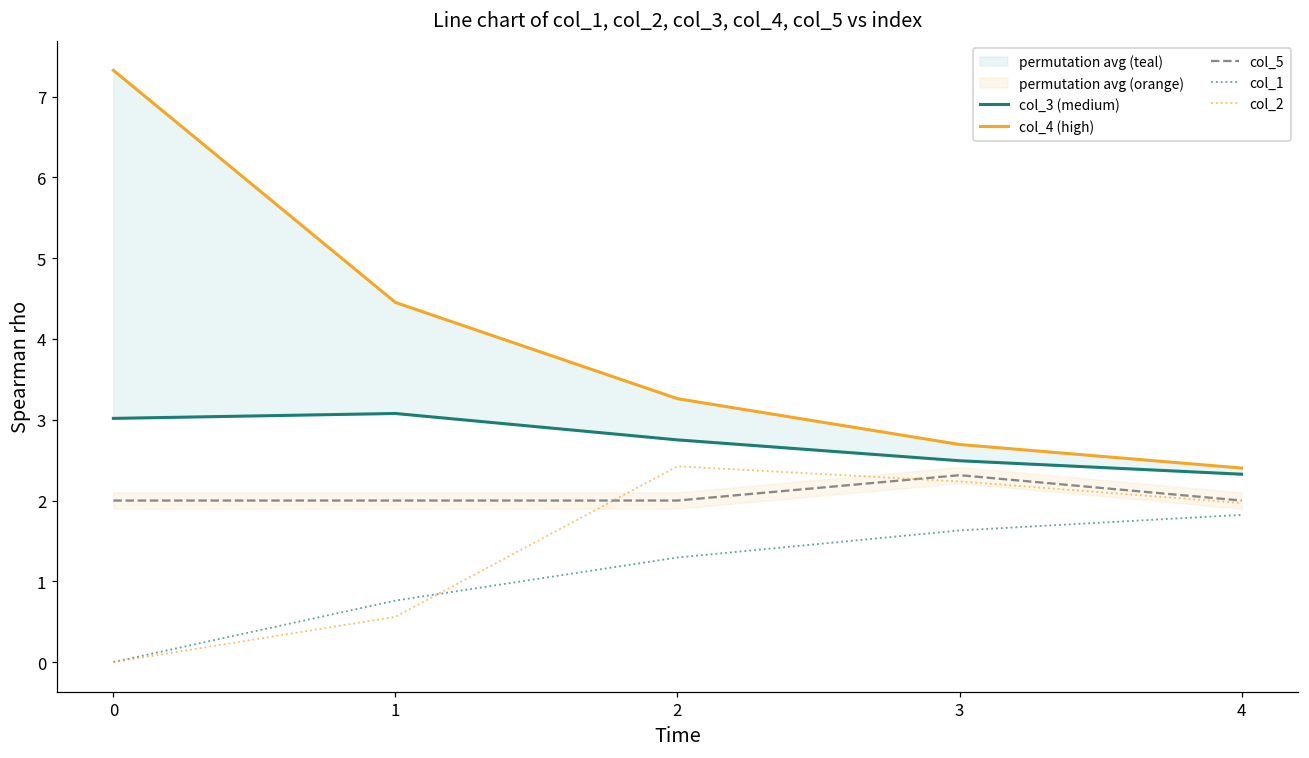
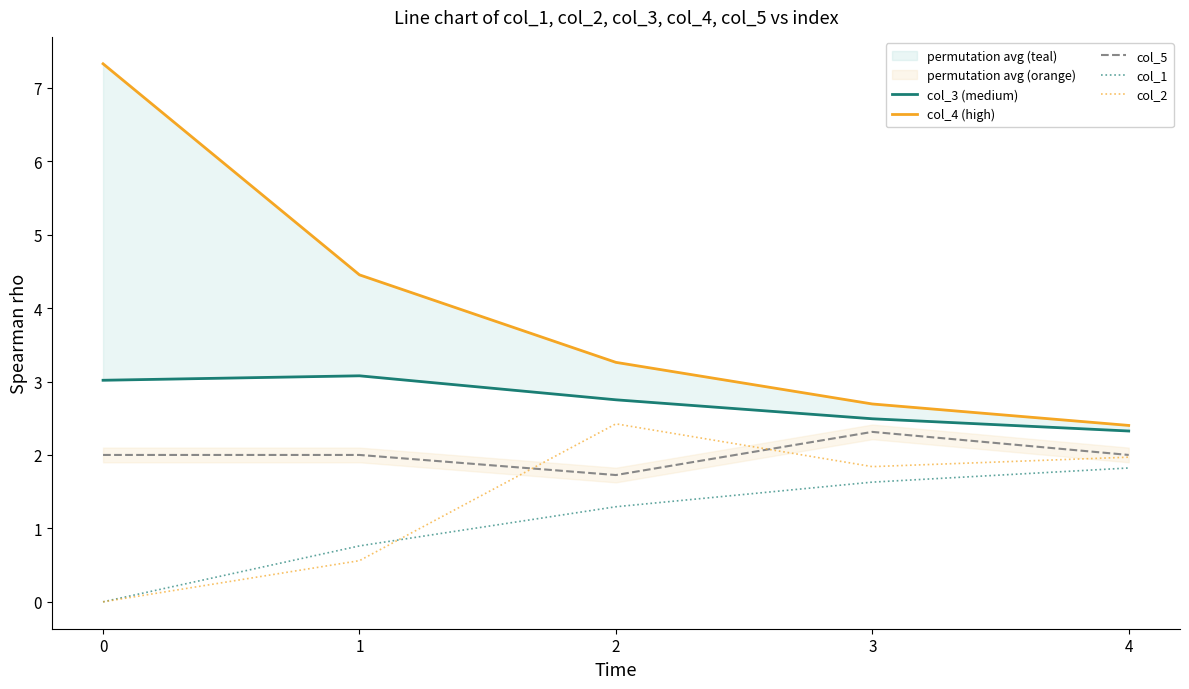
col_5, 2: 2.0 -> 1.7
col_2, 3: 2.2 -> 1.8
